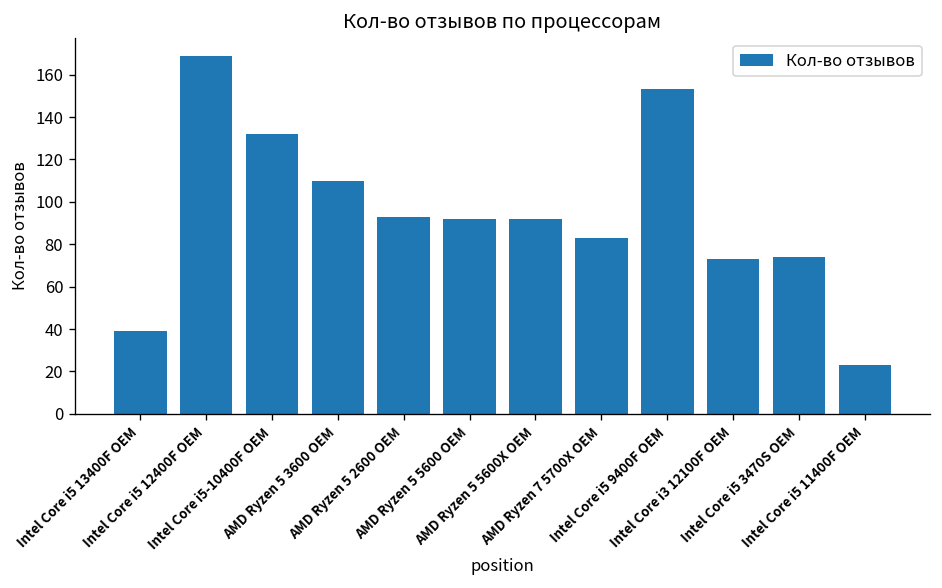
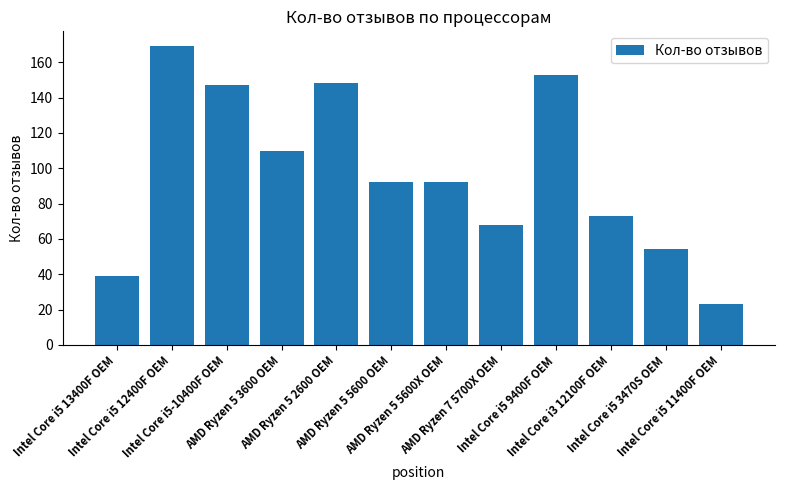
Intel Core i5-10400F OEM: 132 -> 147
AMD Ryzen 5 2600 OEM: 93 -> 148
AMD Ryzen 7 5700X OEM: 83 -> 68
Intel Core i5 3470S OEM: 74 -> 54
